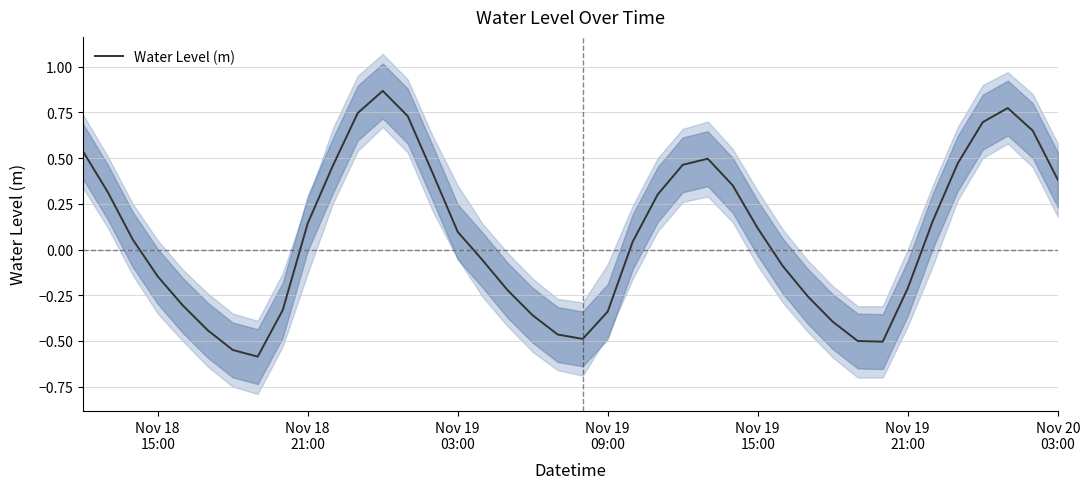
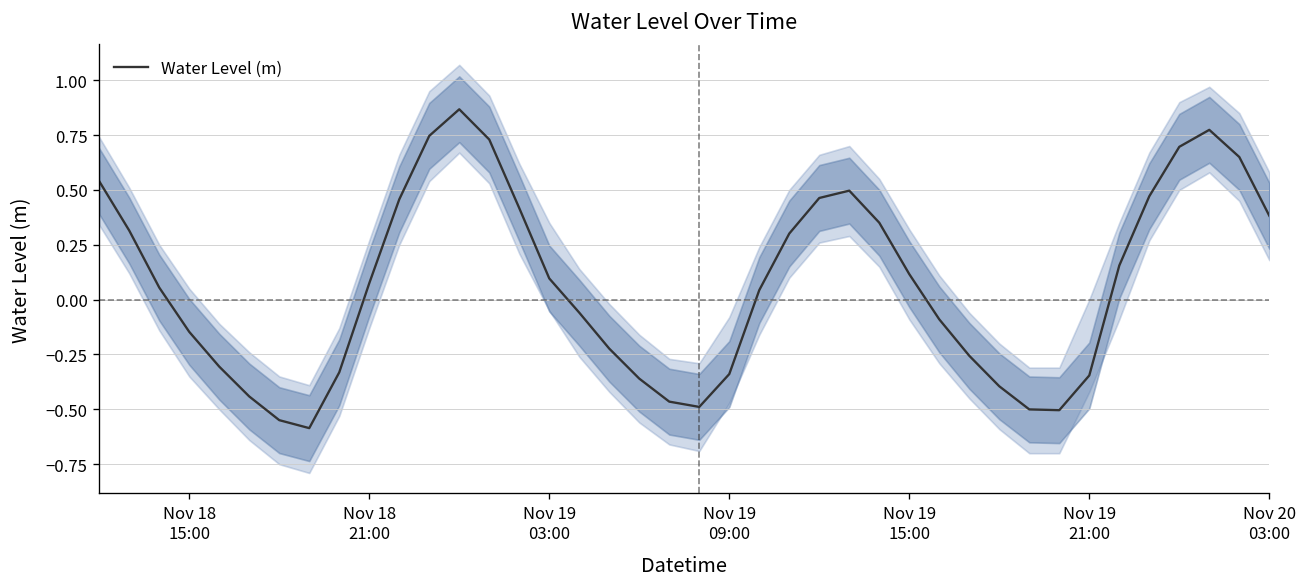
Water Level (m), Nov 18 21:00: 0.14 -> 0.07
Water Level (m), Nov 19 21:00: -0.21 -> -0.35
